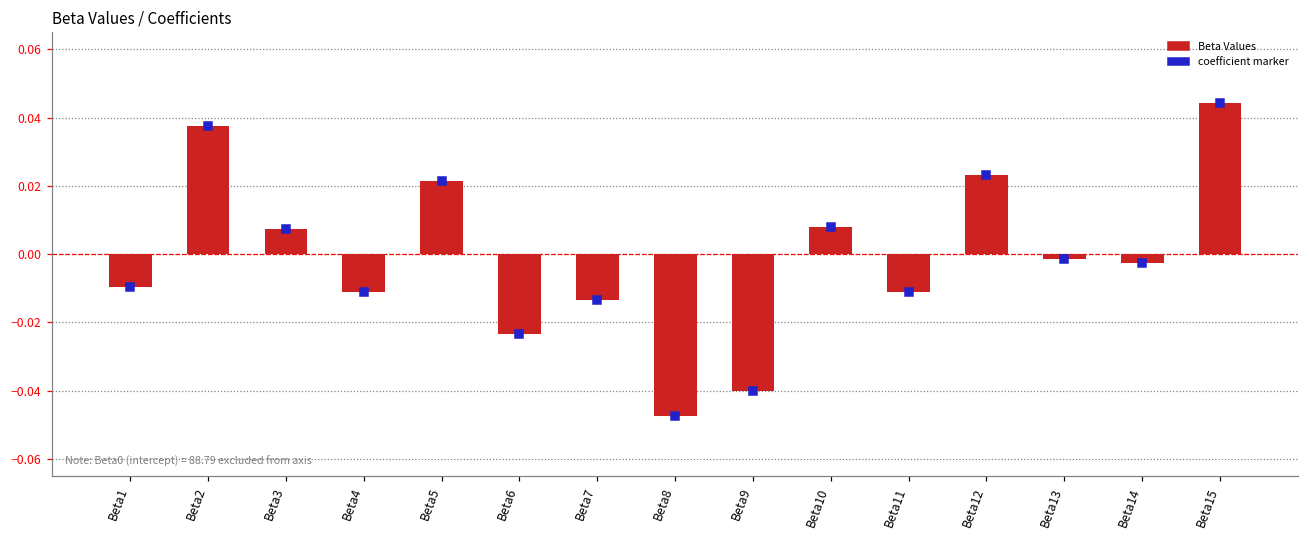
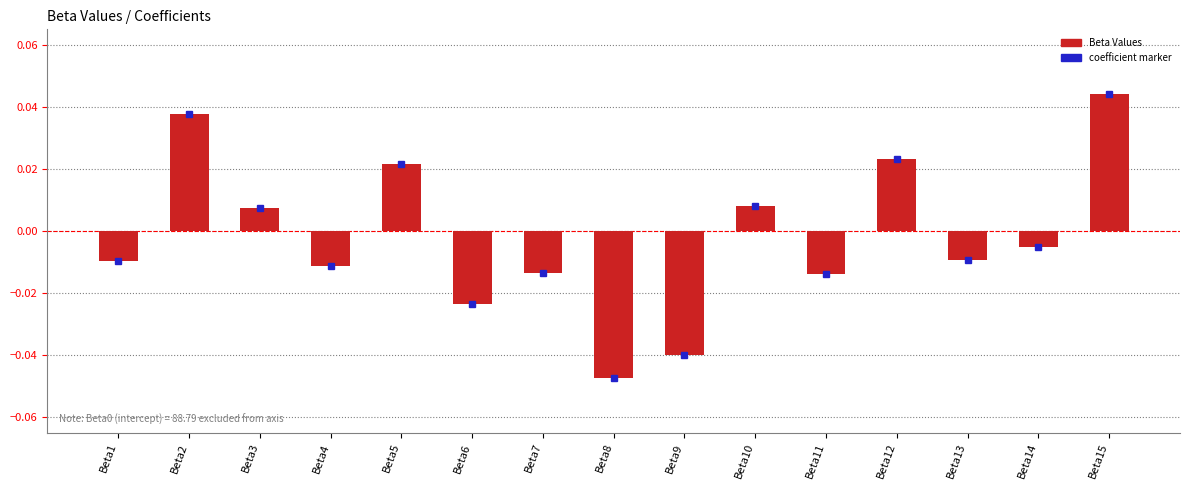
Beta Values, Beta11: -0.011 -> -0.014
Beta Values, Beta13: -0.001 -> -0.009
Beta Values, Beta14: -0.003 -> -0.005
